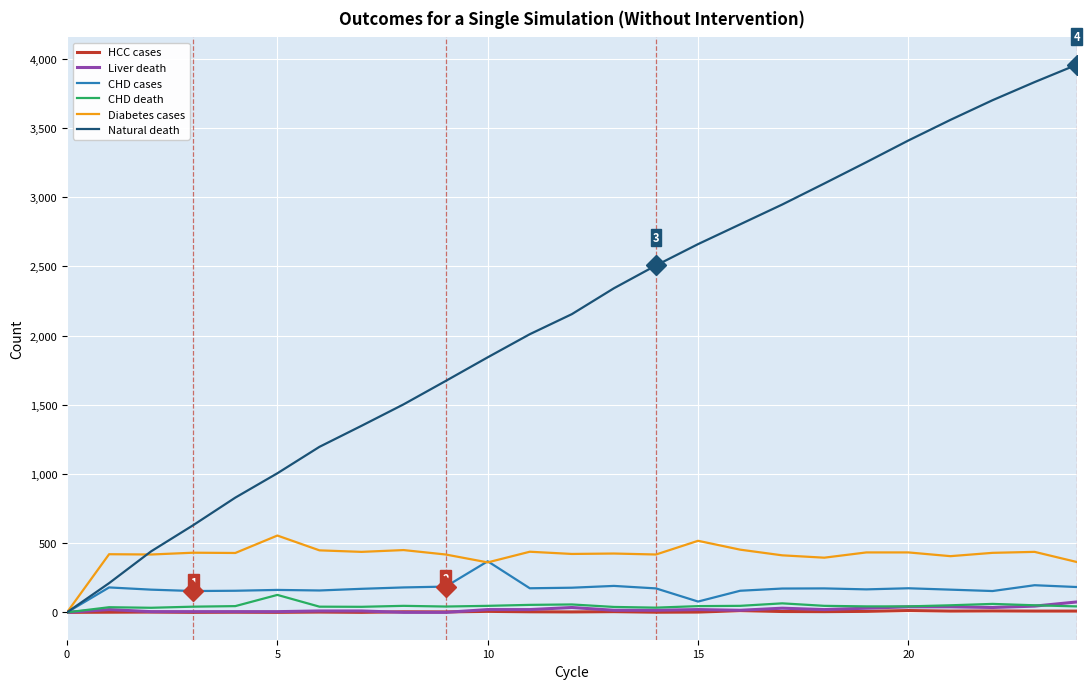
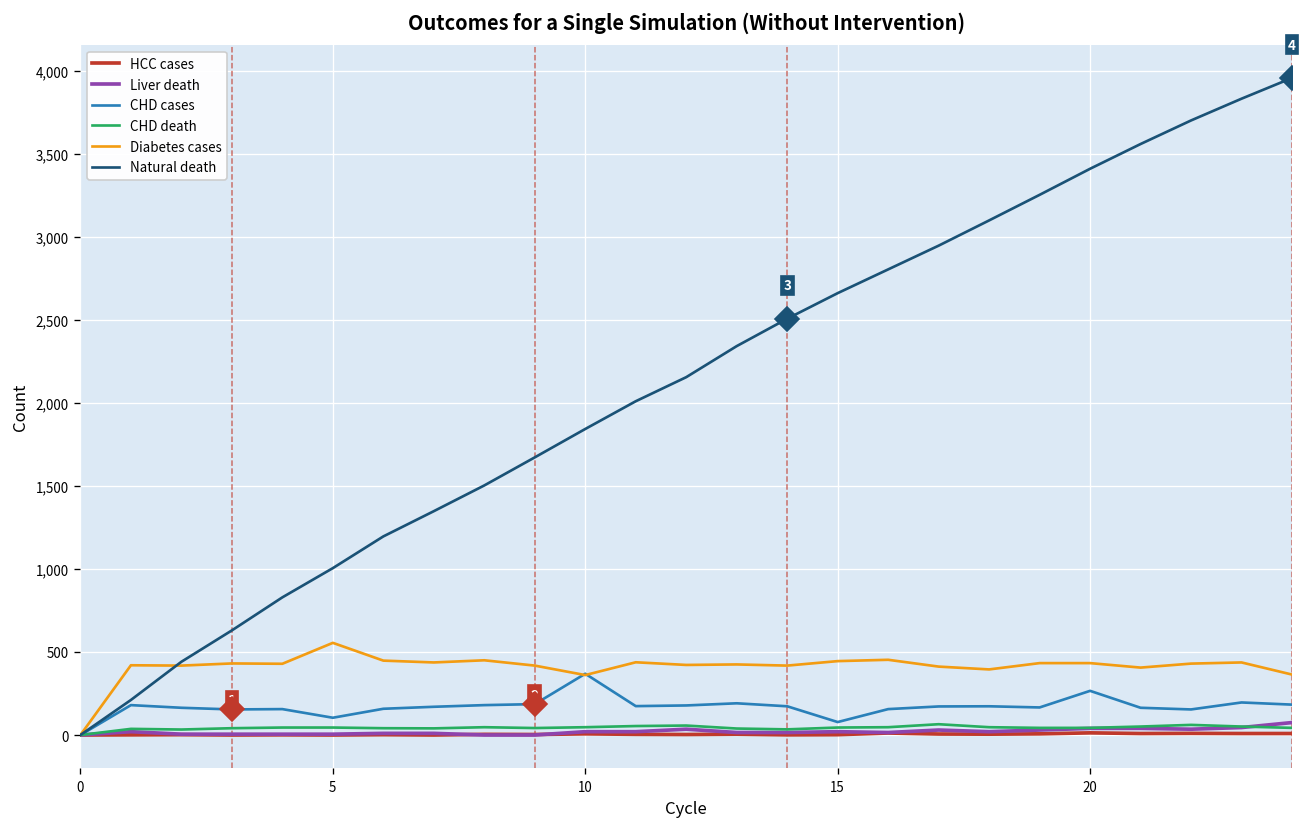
CHD cases, 5: 160 -> 100
CHD death, 5: 130 -> 50
Diabetes cases, 15: 520 -> 450
CHD cases, 20: 170 -> 270
